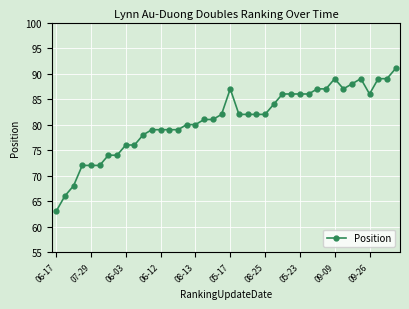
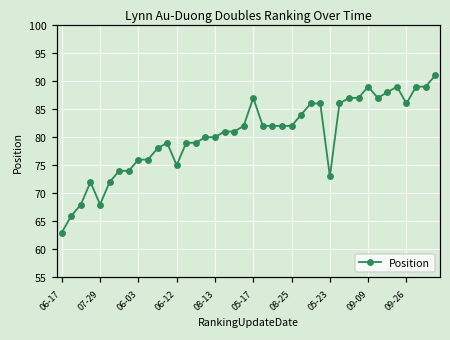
07-29: 72 -> 68
06-12: 79 -> 75
05-23: 86 -> 73
